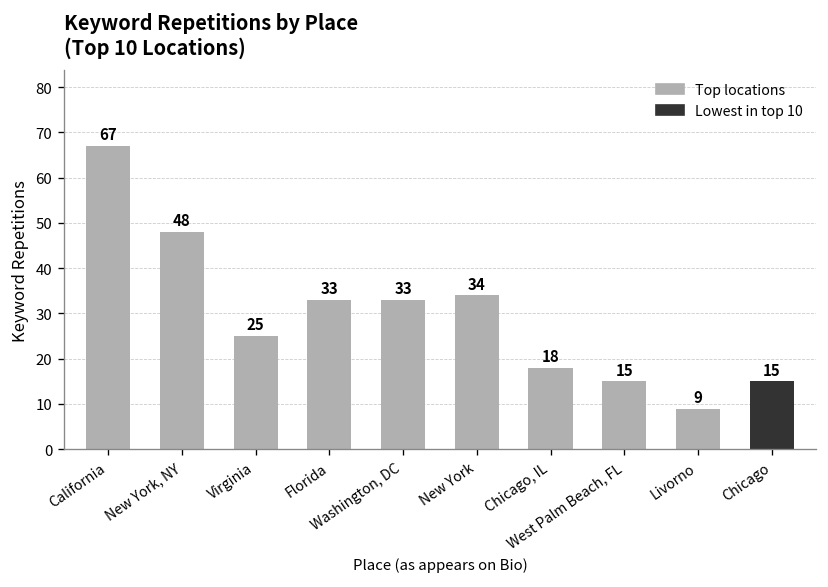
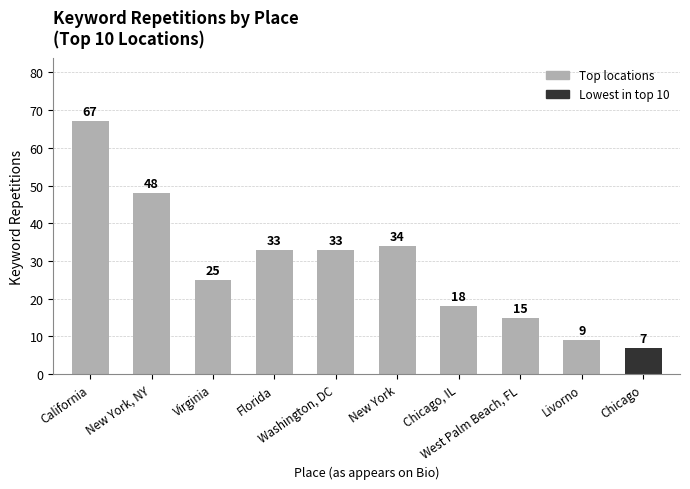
Chicago: 15 -> 7
